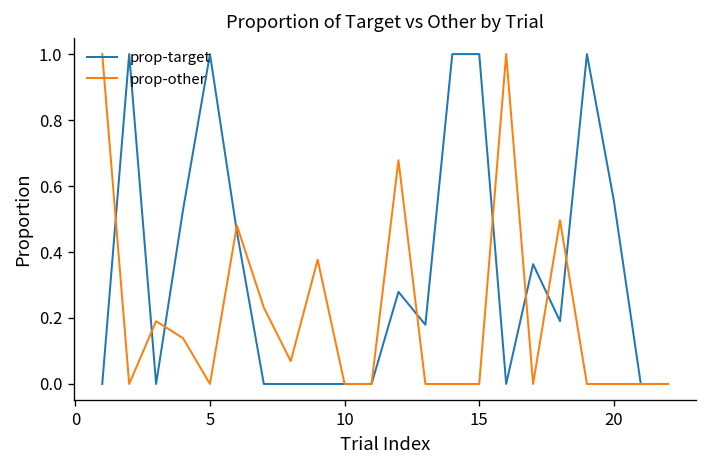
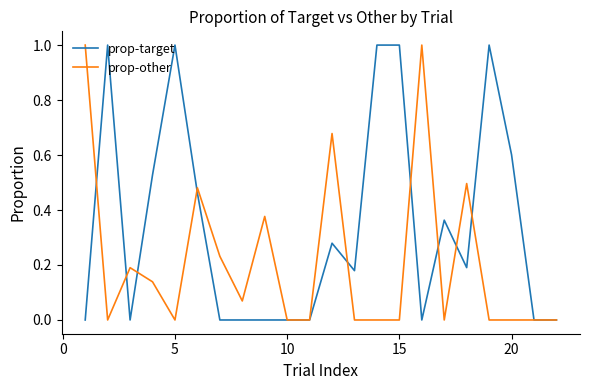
prop-target, 20: 0.56 -> 0.60
